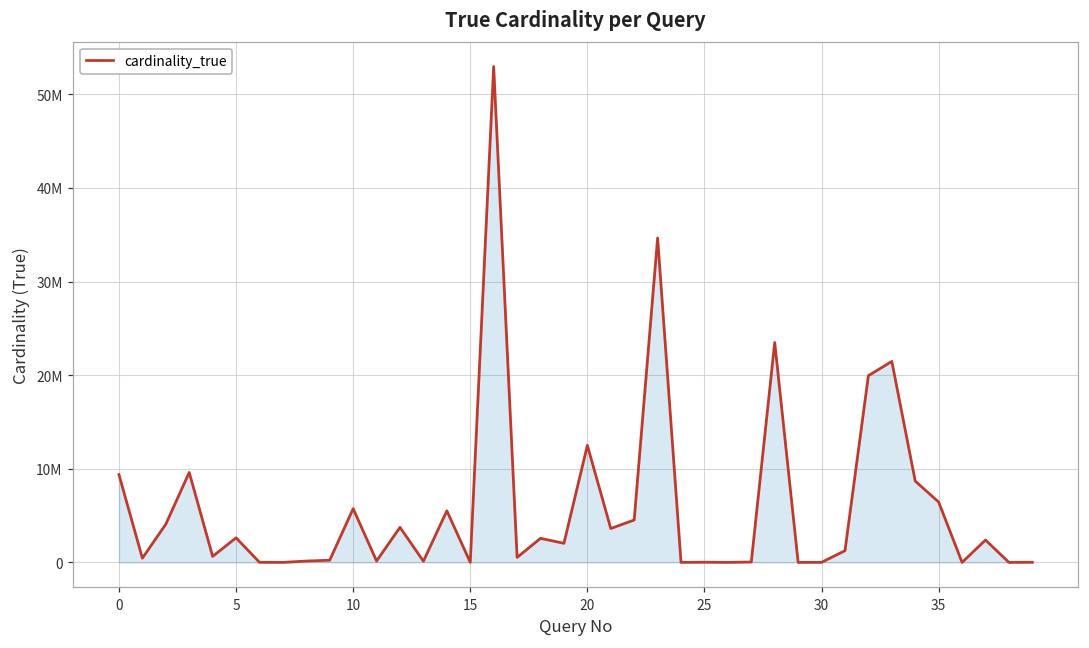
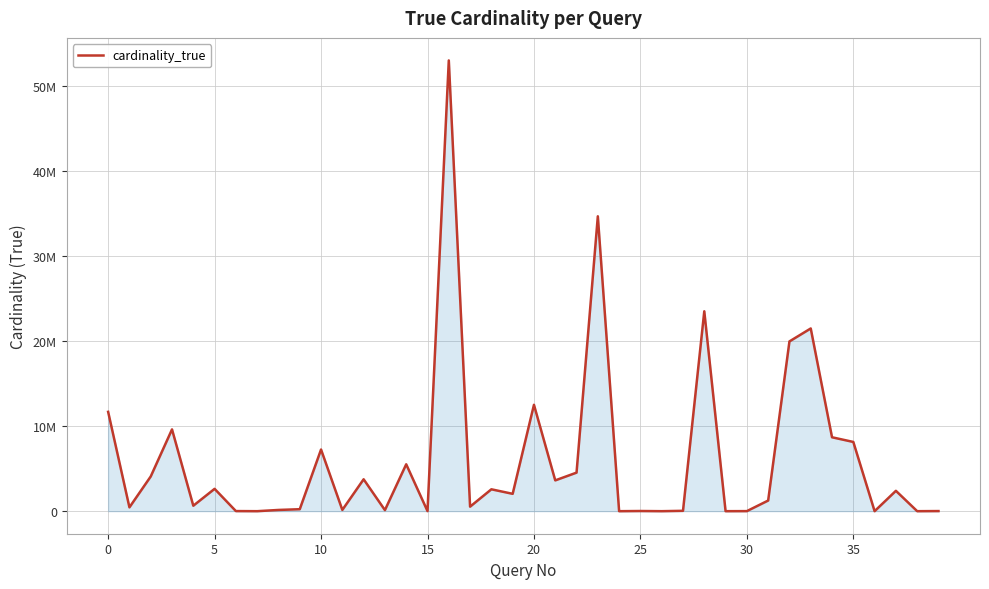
0: 9000000 -> 12000000
10: 6000000 -> 7000000
35: 6000000 -> 8000000
